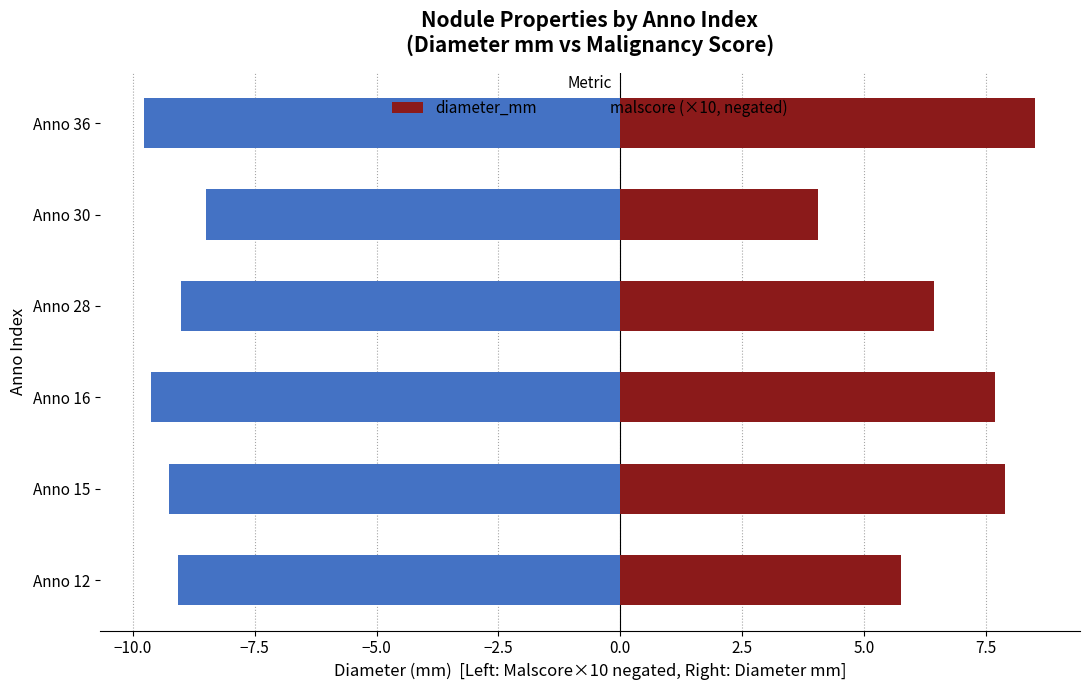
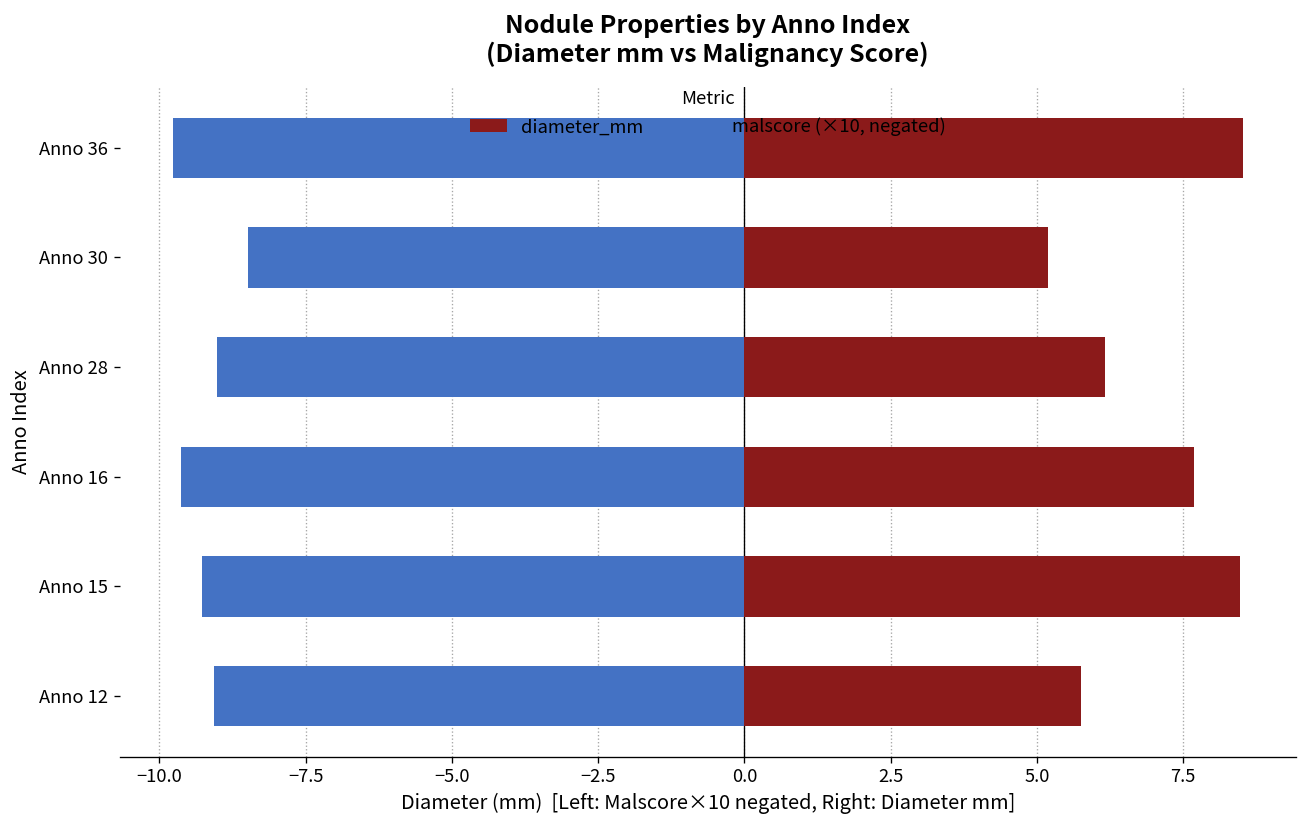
diameter_mm, Anno 30: 4.1 -> 5.2
diameter_mm, Anno 28: 6.4 -> 6.2
diameter_mm, Anno 15: 7.9 -> 8.5
